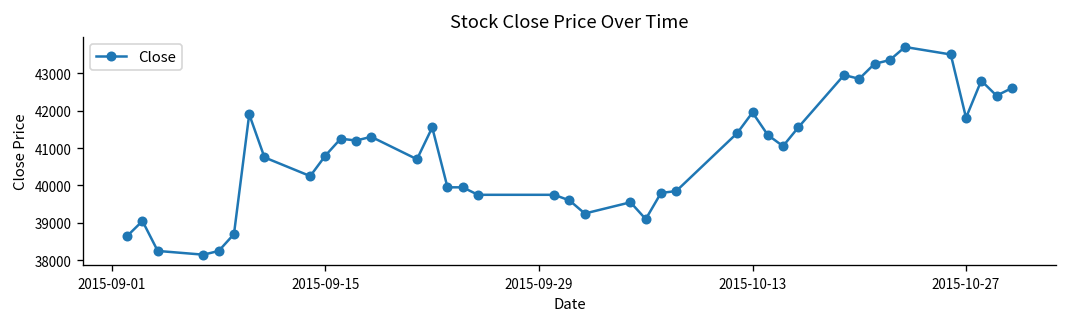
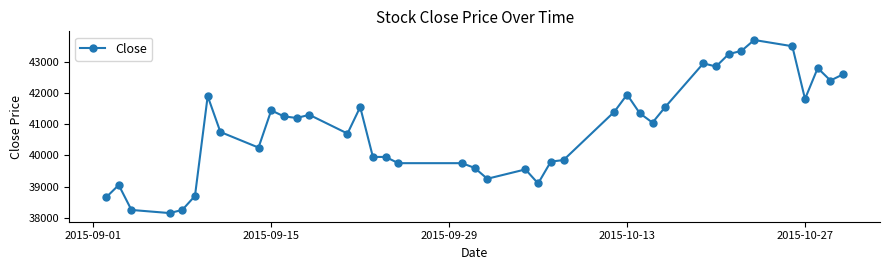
2015-09-15: 40800 -> 41400
